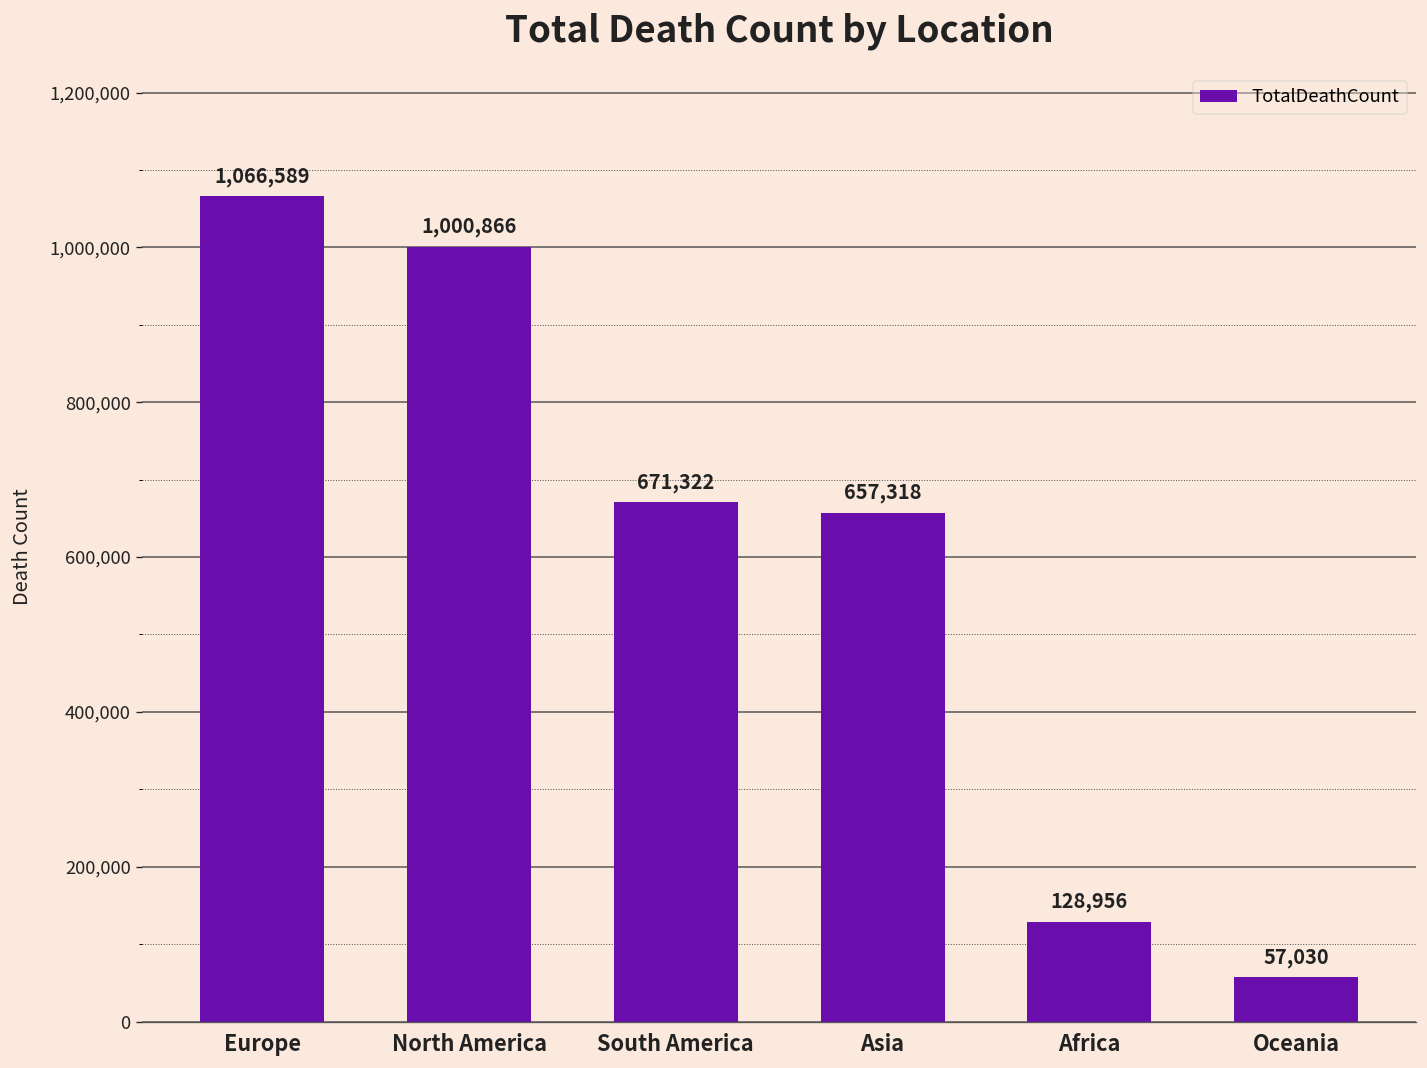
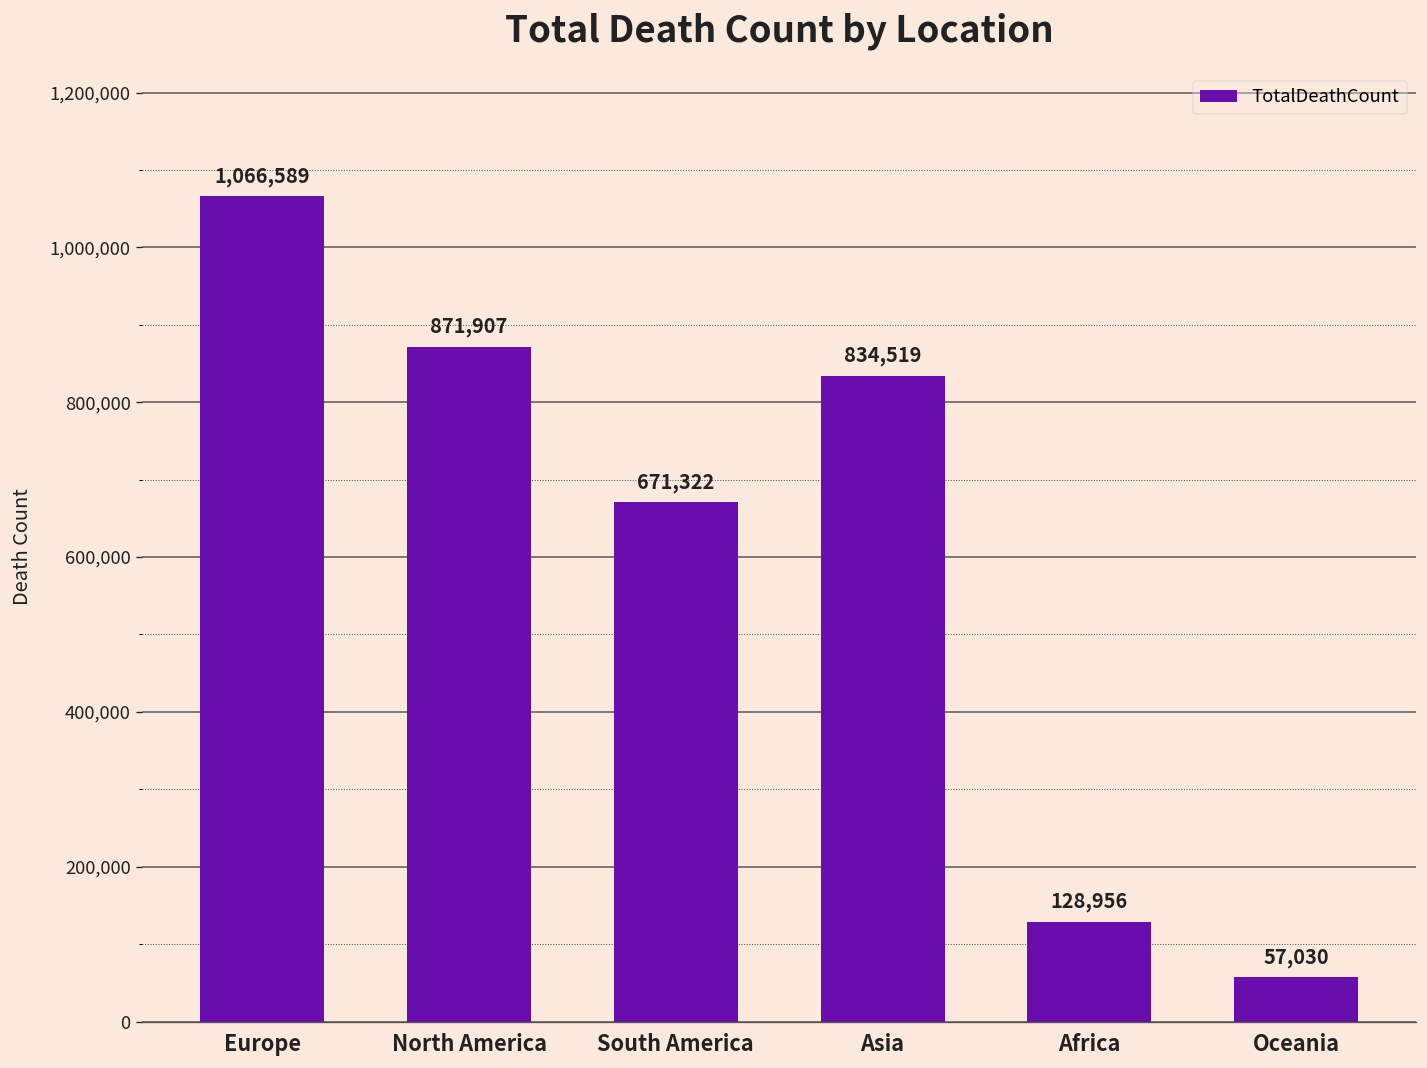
North America: 1,000,866 -> 871,907
Asia: 657,318 -> 834,519
